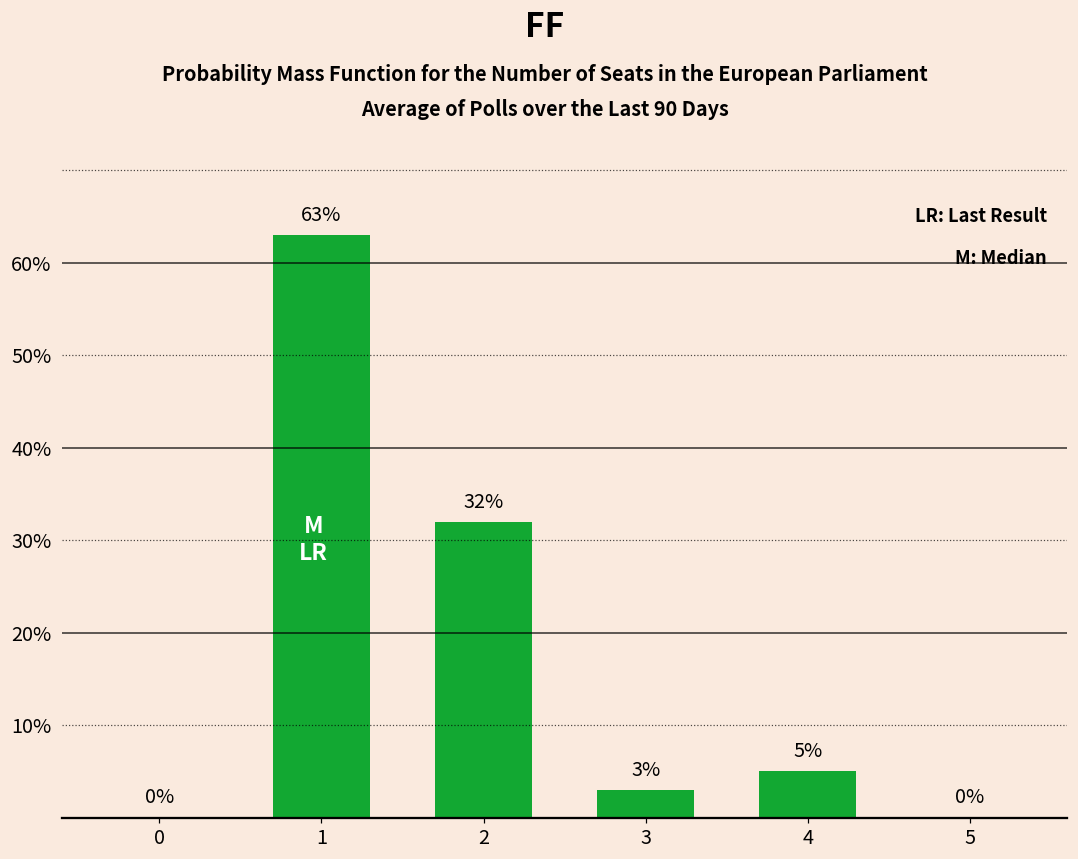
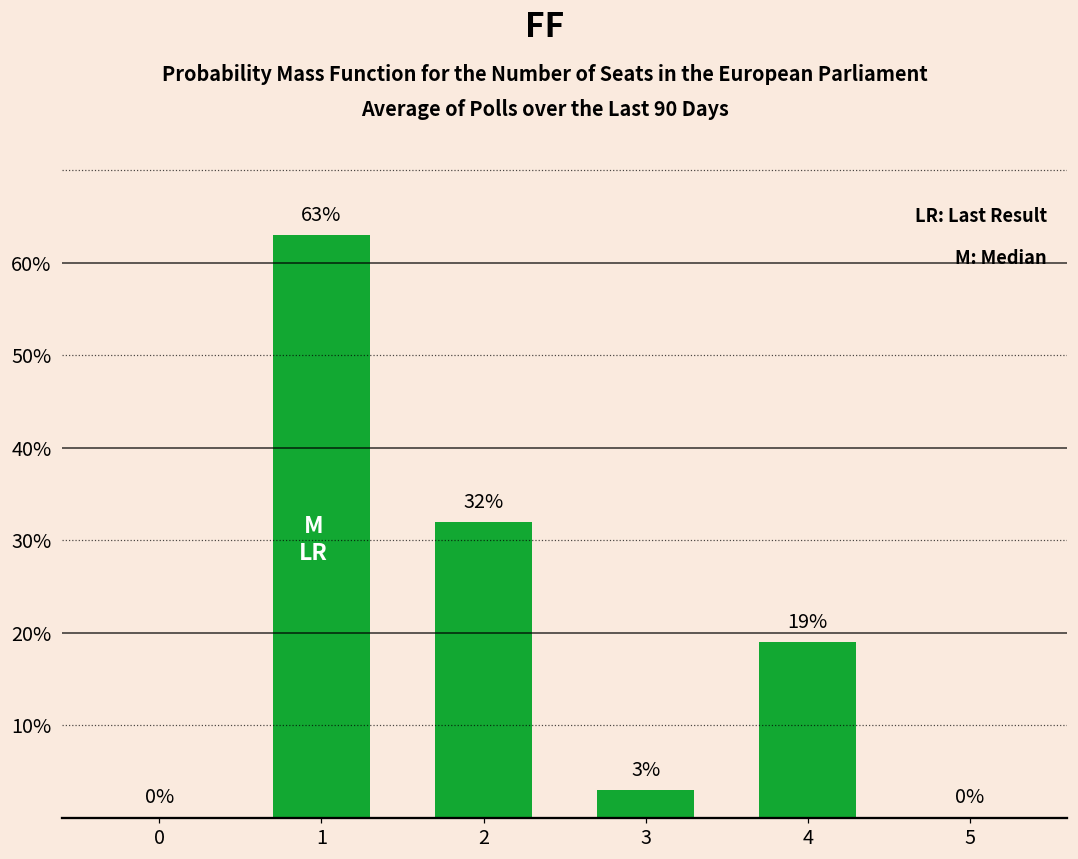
4: 5% -> 19%
